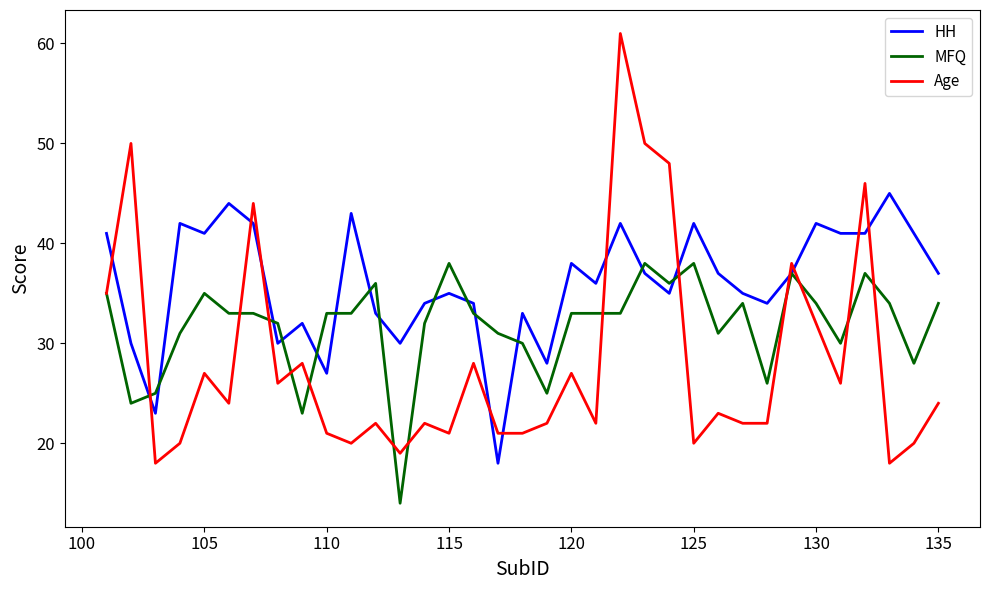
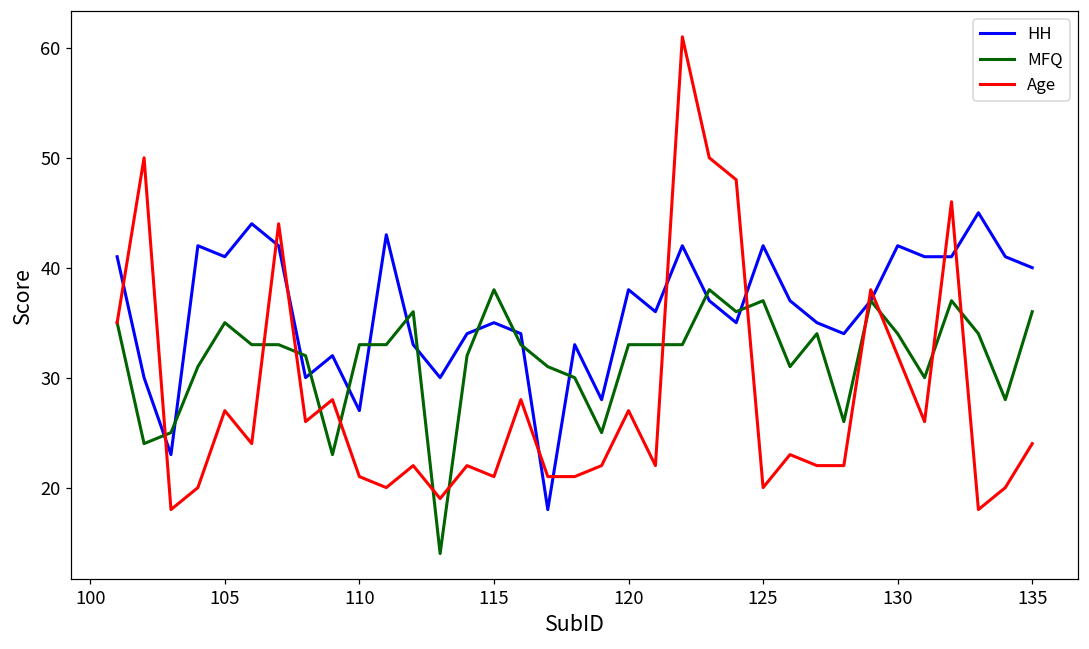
MFQ, 125: 38 -> 37
HH, 135: 37 -> 40
MFQ, 135: 34 -> 36
